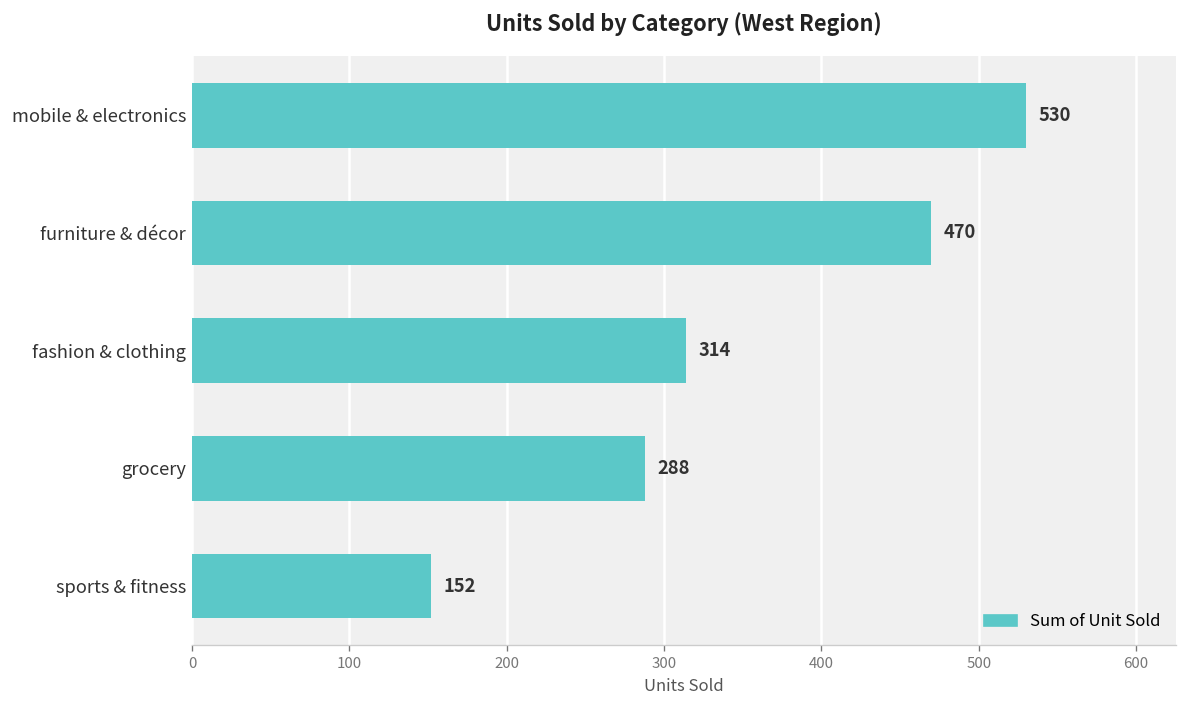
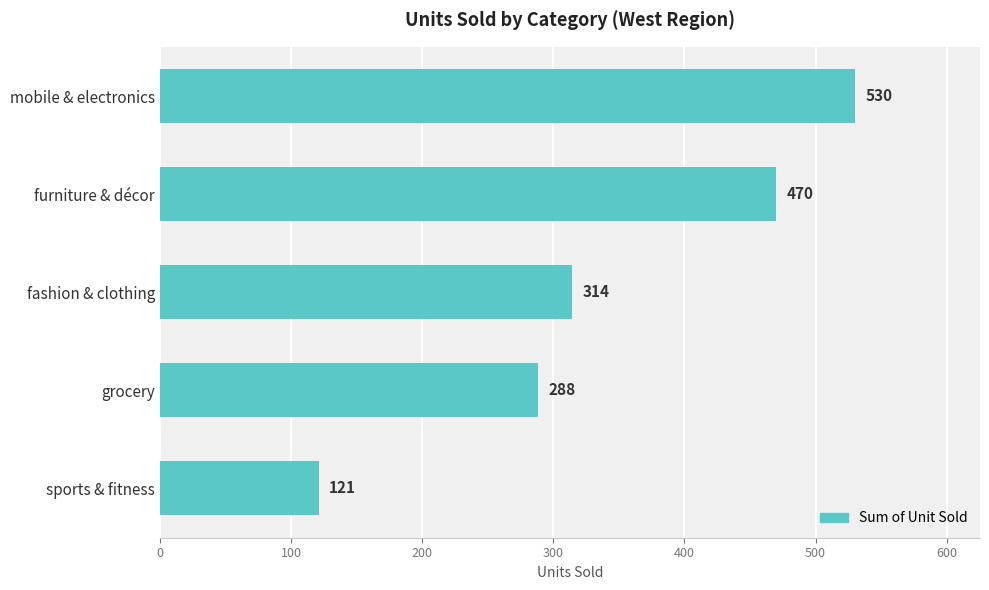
sports & fitness: 152 -> 121
